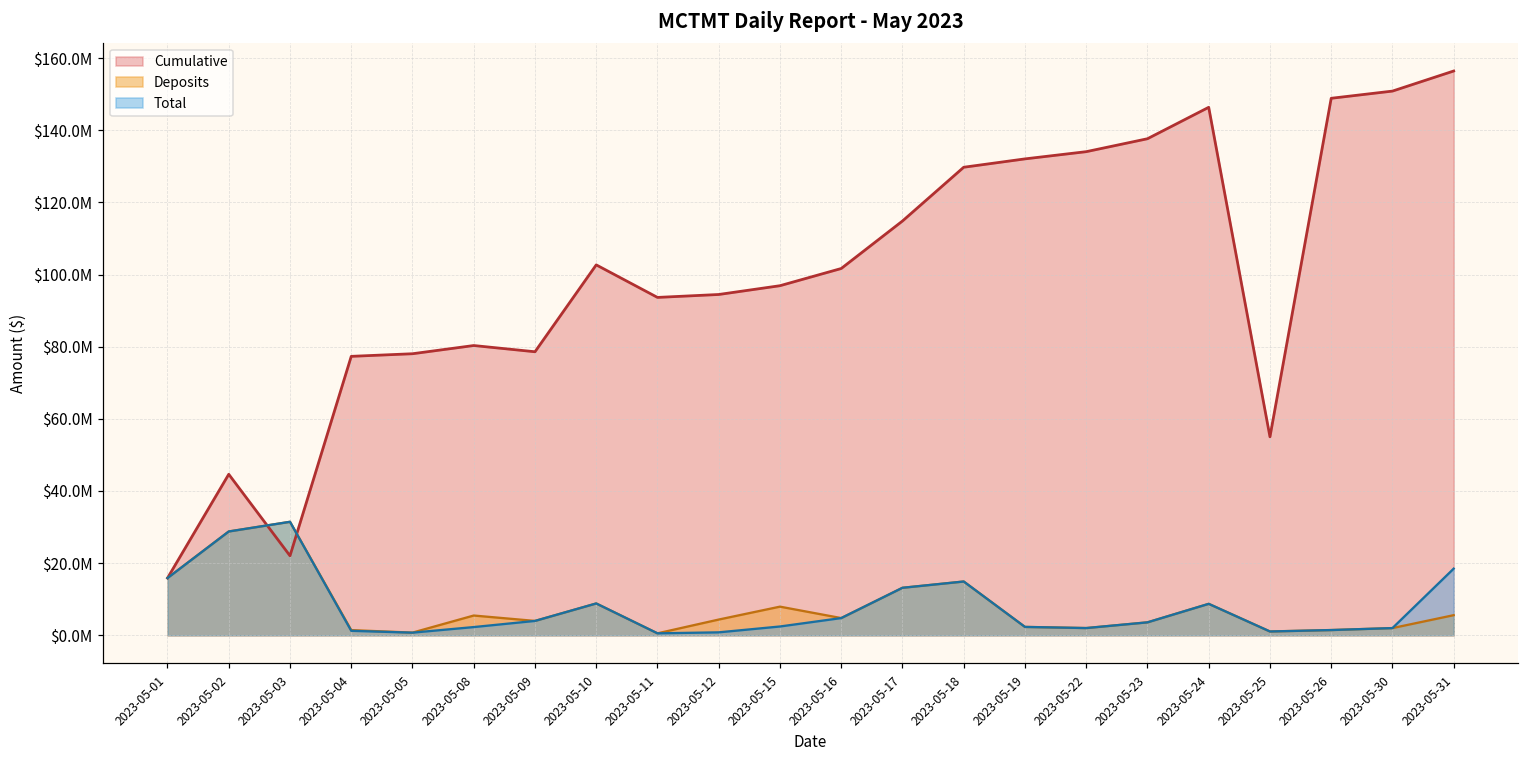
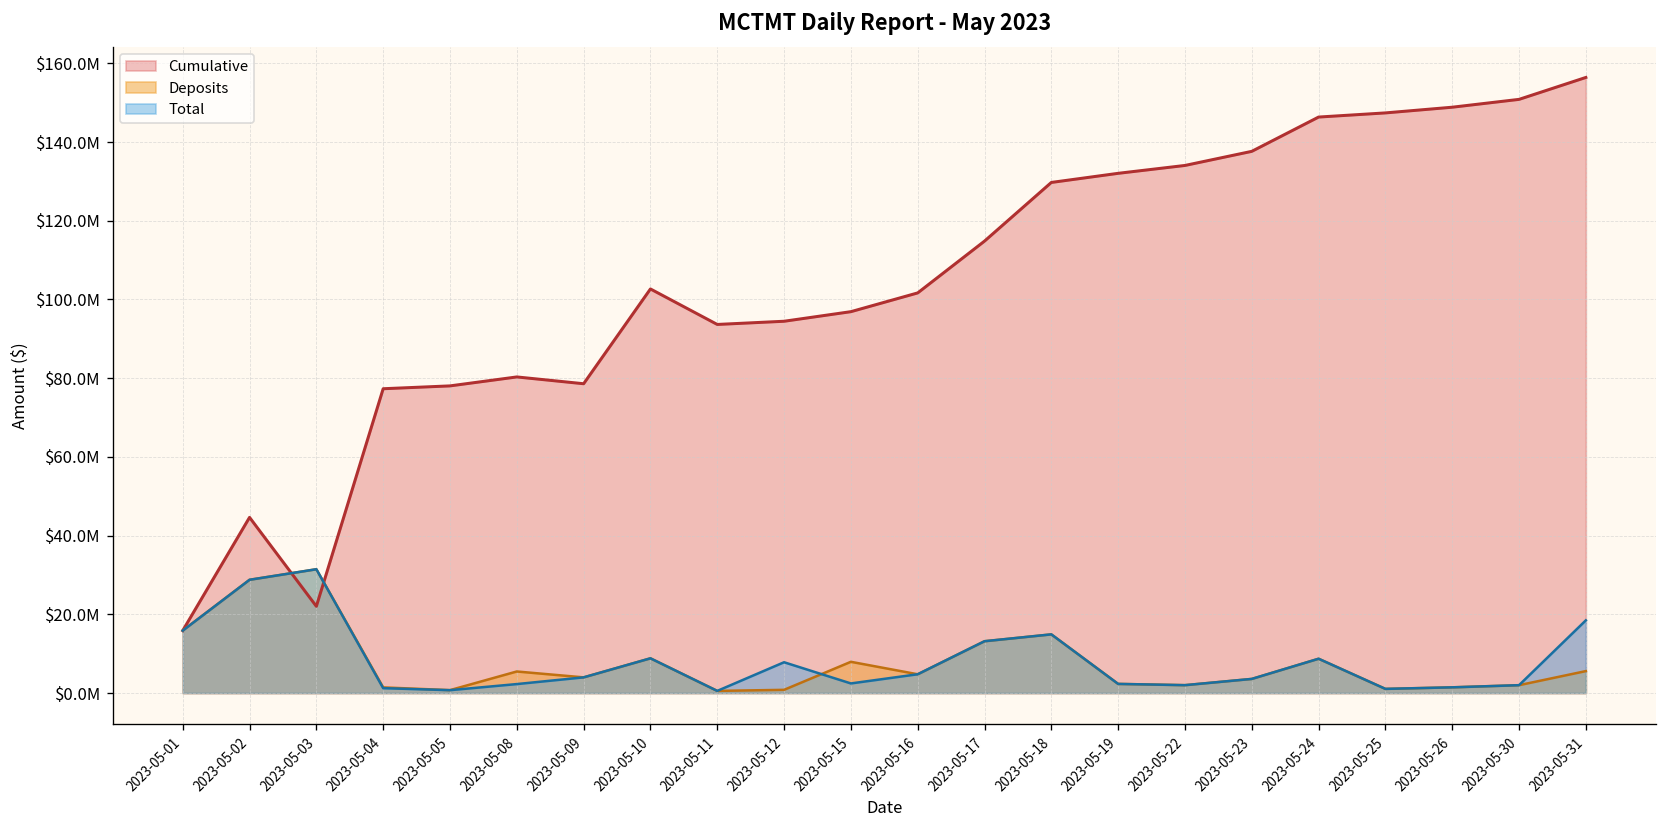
Deposits, 2023-05-12: $4000000 -> $1000000
Total, 2023-05-12: $1000000 -> $8000000
Cumulative, 2023-05-25: $55000000 -> $147000000
